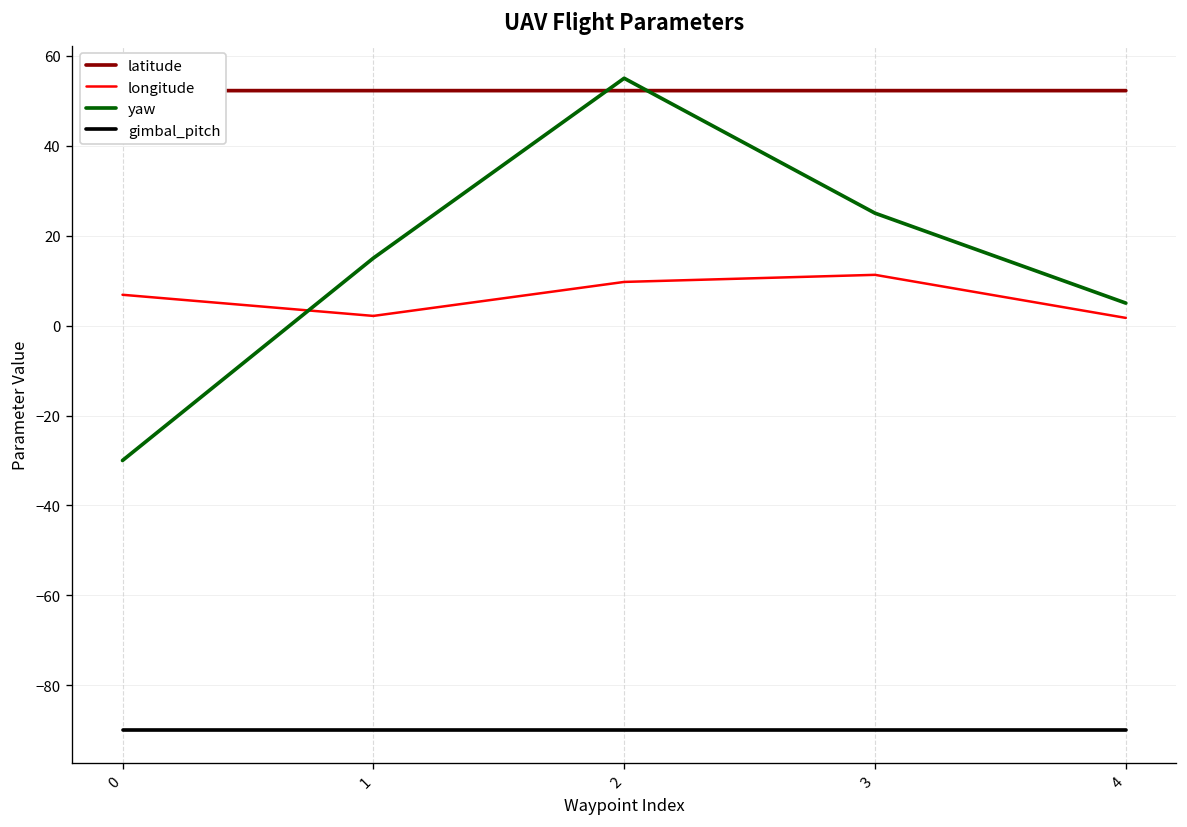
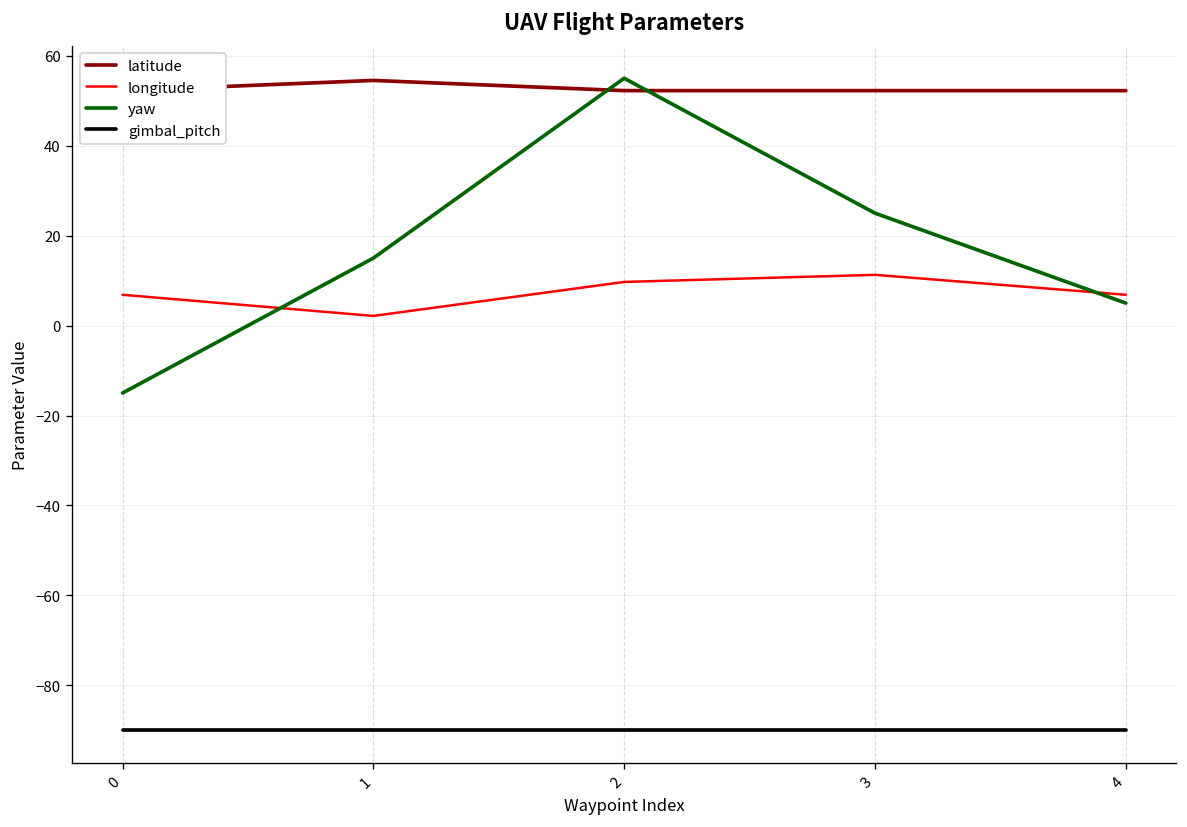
yaw, 0: -30 -> -15
latitude, 1: 52 -> 55
longitude, 4: 2 -> 7
